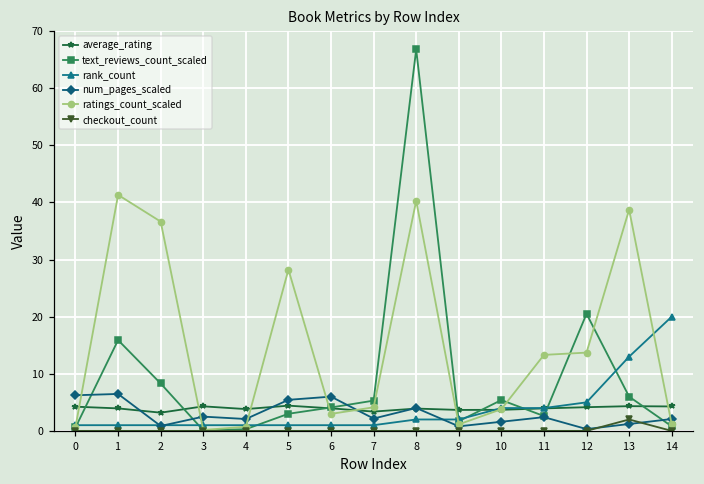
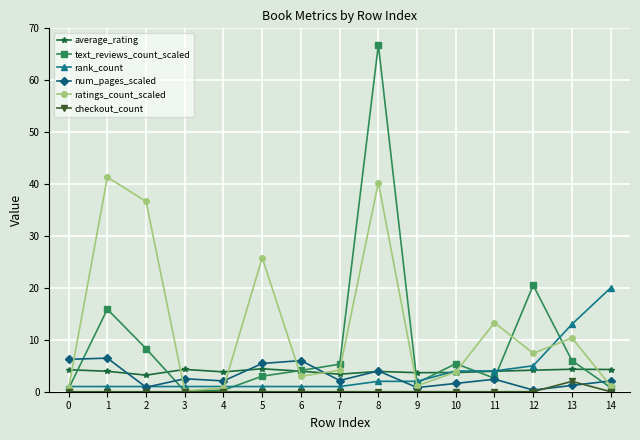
ratings_count_scaled, 5: 28 -> 26
ratings_count_scaled, 12: 14 -> 7
ratings_count_scaled, 13: 39 -> 10
